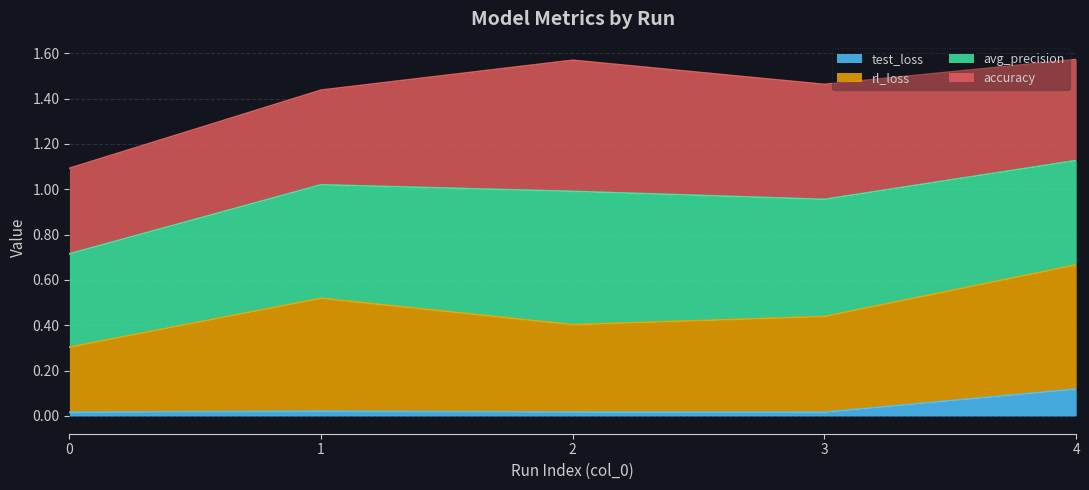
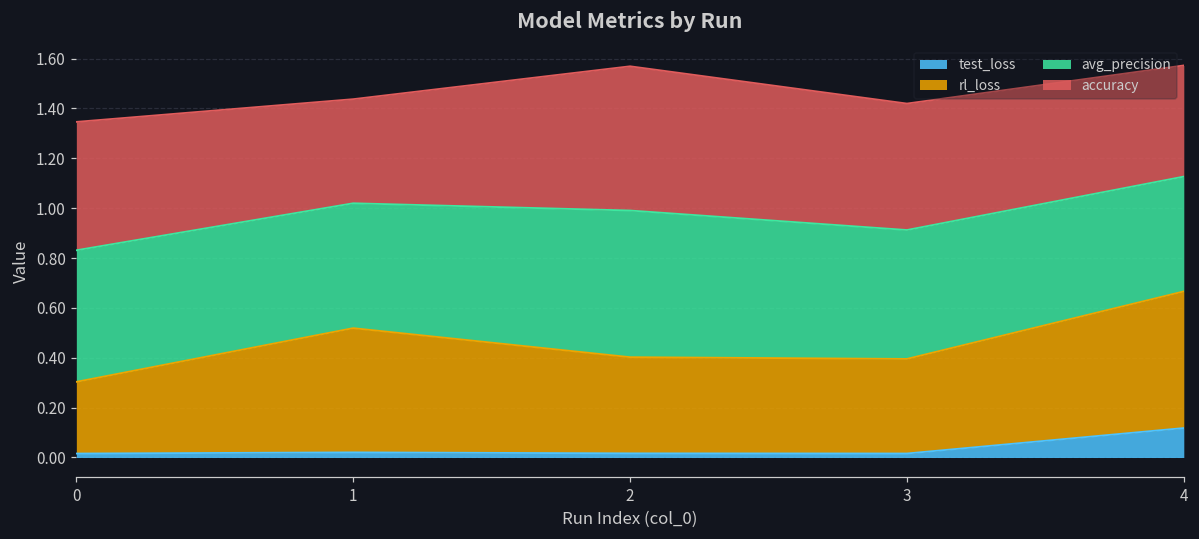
avg_precision, 0: 0.41 -> 0.53
accuracy, 0: 0.38 -> 0.51
rl_loss, 3: 0.42 -> 0.38
